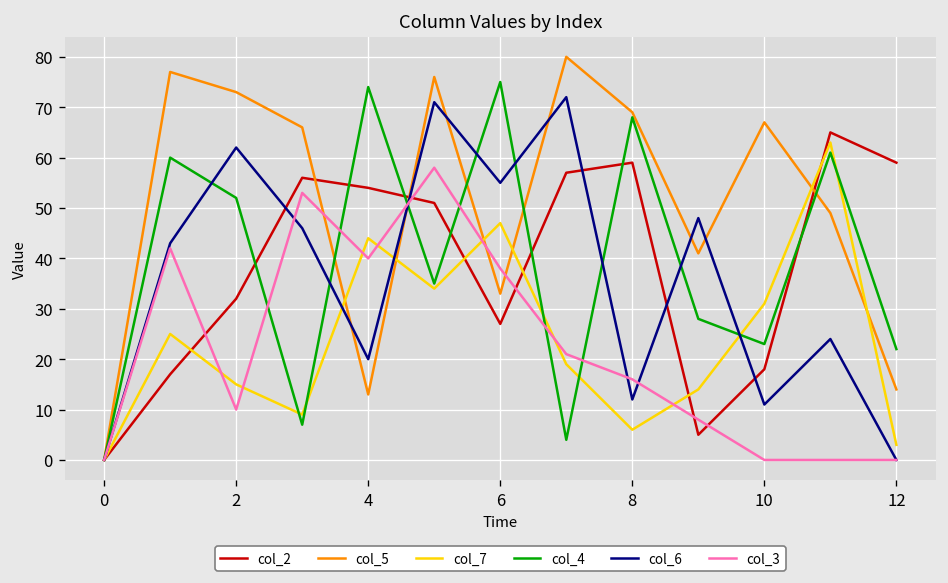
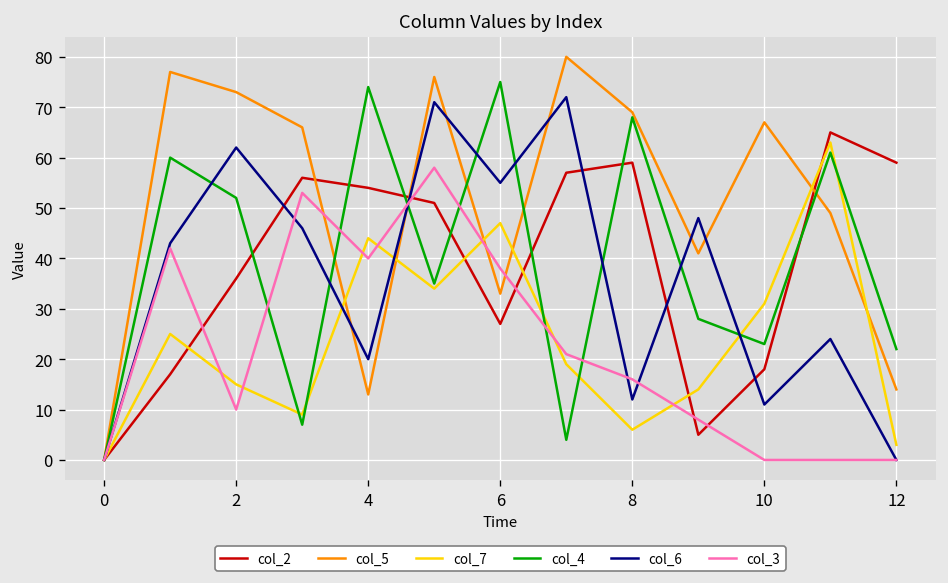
col_2, 2: 32 -> 36
